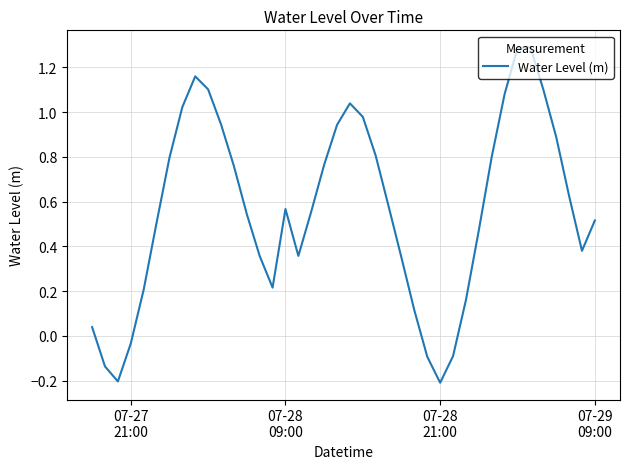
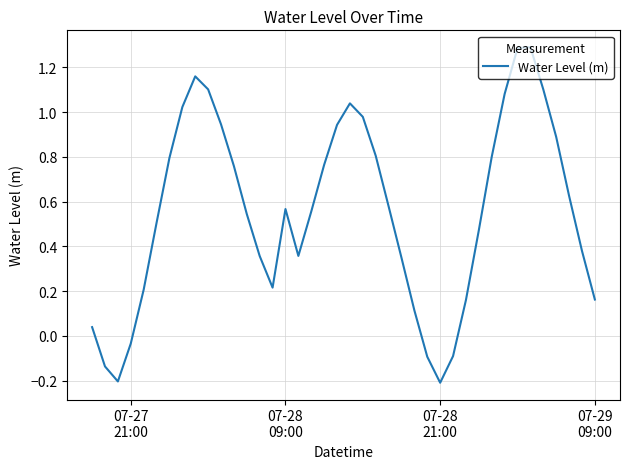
07-29 09:00: 0.52 -> 0.16
